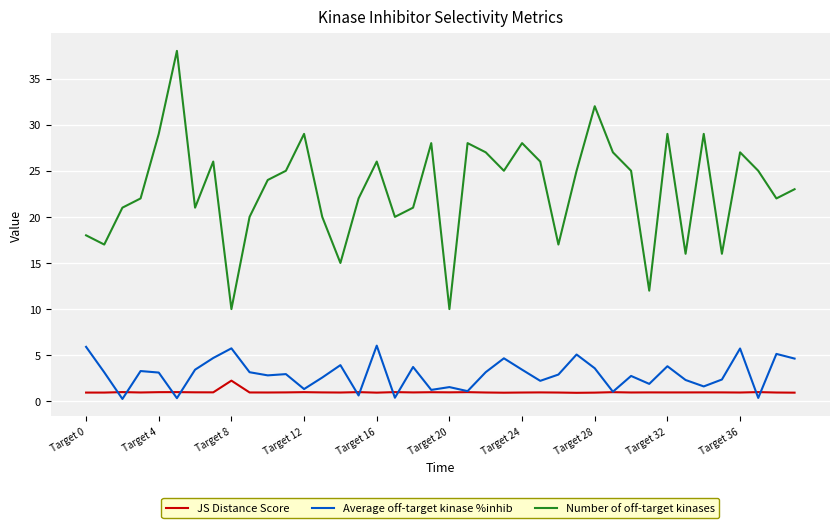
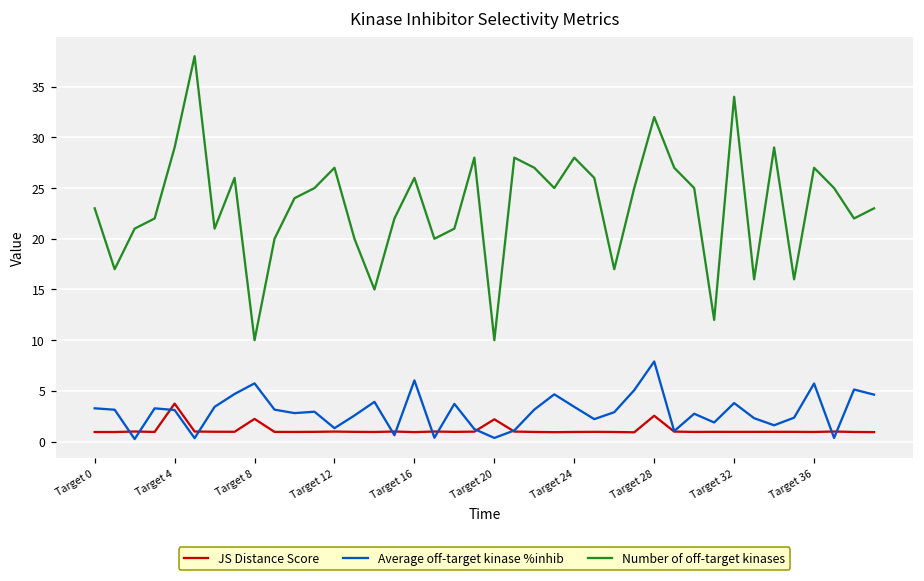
Average off-target kinase %inhib, Target 0: 6 -> 3
Number of off-target kinases, Target 0: 18 -> 23
JS Distance Score, Target 4: 1 -> 4
Number of off-target kinases, Target 12: 29 -> 27
JS Distance Score, Target 20: 1 -> 2
Average off-target kinase %inhib, Target 20: 2 -> 0
JS Distance Score, Target 28: 1 -> 3
Average off-target kinase %inhib, Target 28: 4 -> 8
Number of off-target kinases, Target 32: 29 -> 34
